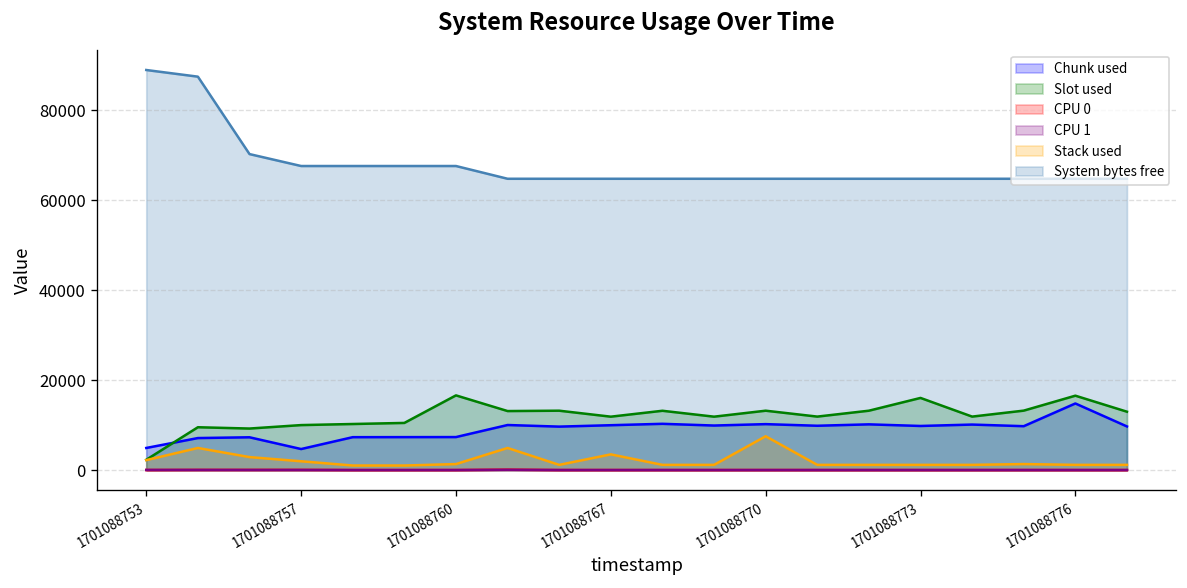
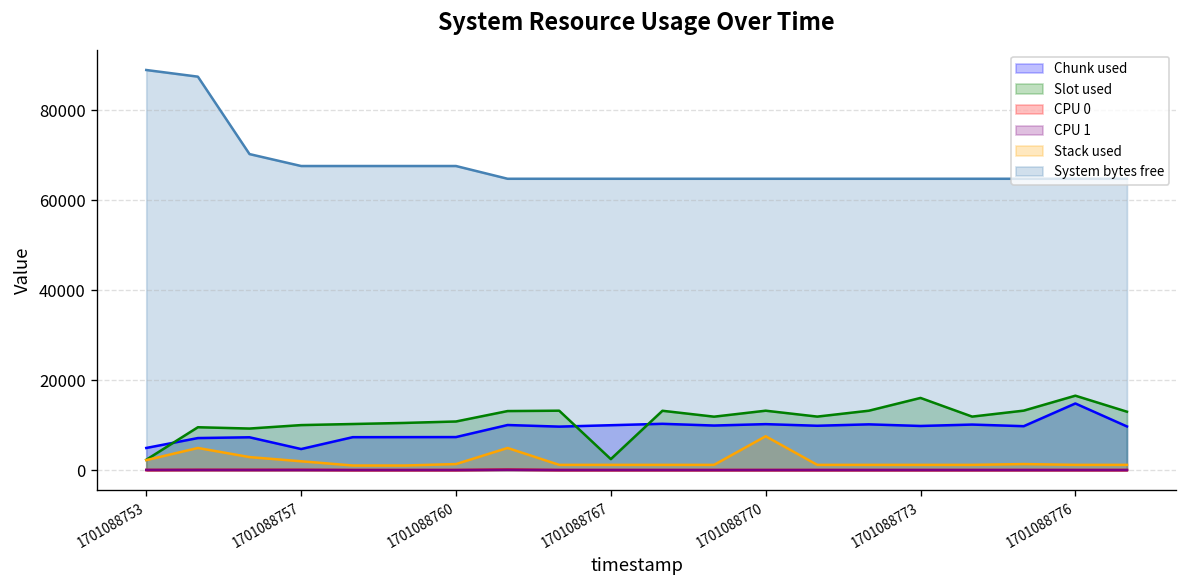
Slot used, 1701088760: 17000 -> 11000
Slot used, 1701088767: 12000 -> 2000
Stack used, 1701088767: 3000 -> 1000
